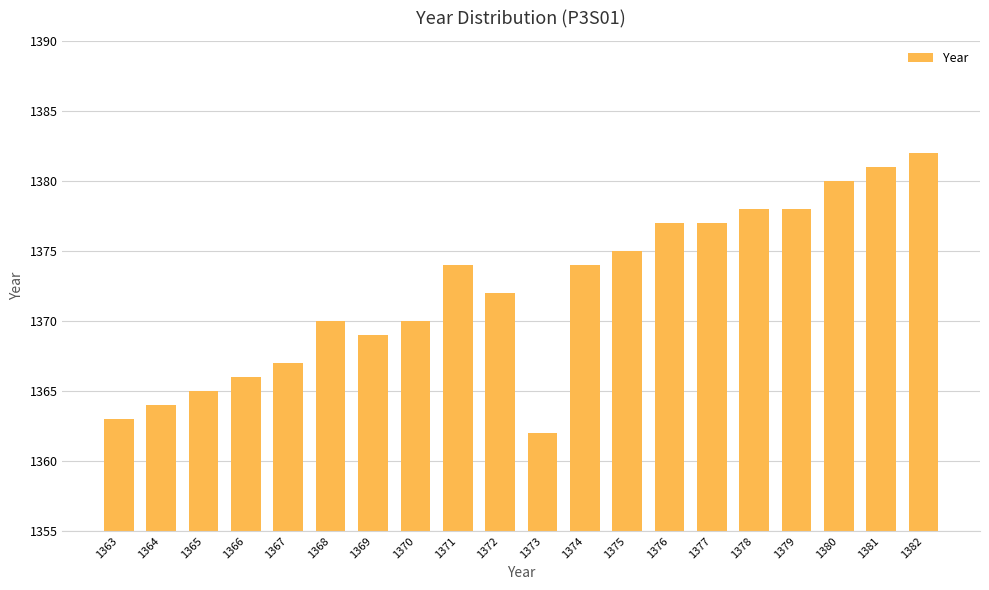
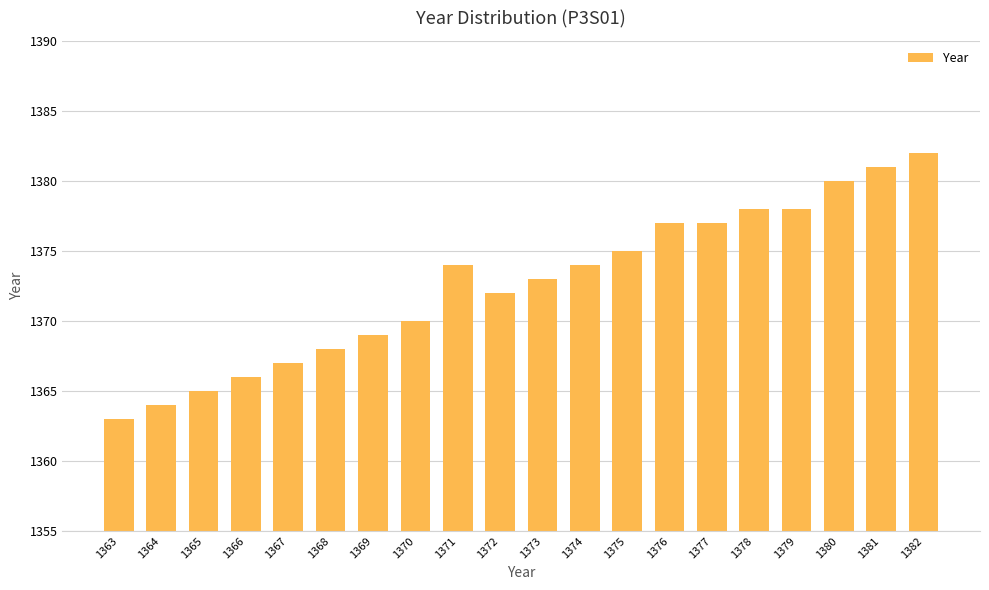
1368: 1370 -> 1368
1373: 1362 -> 1373
